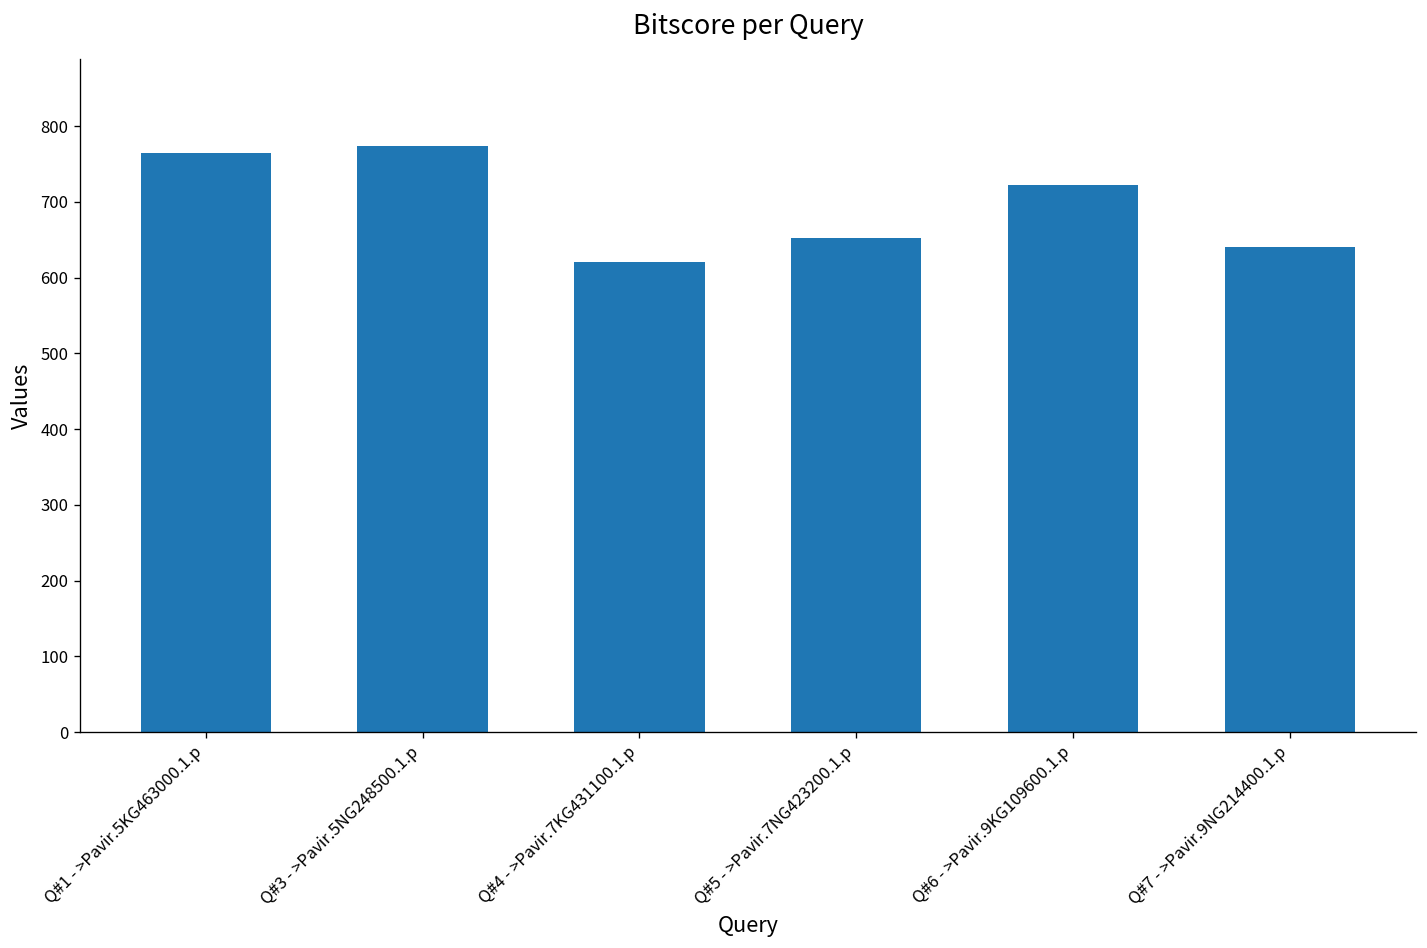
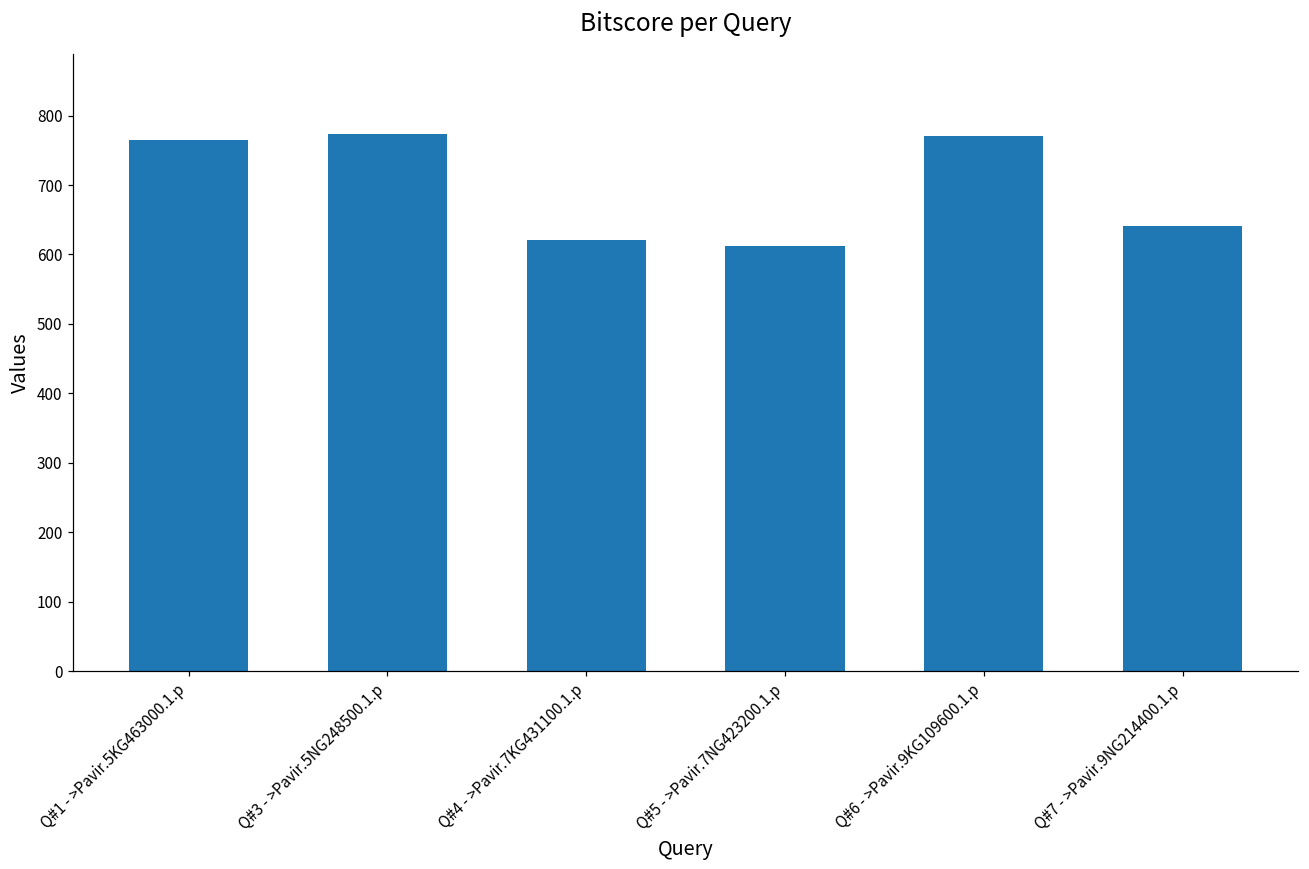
Q#5 - >Pavir.7NG423200.1.p: 650 -> 610
Q#6 - >Pavir.9KG109600.1.p: 720 -> 770
